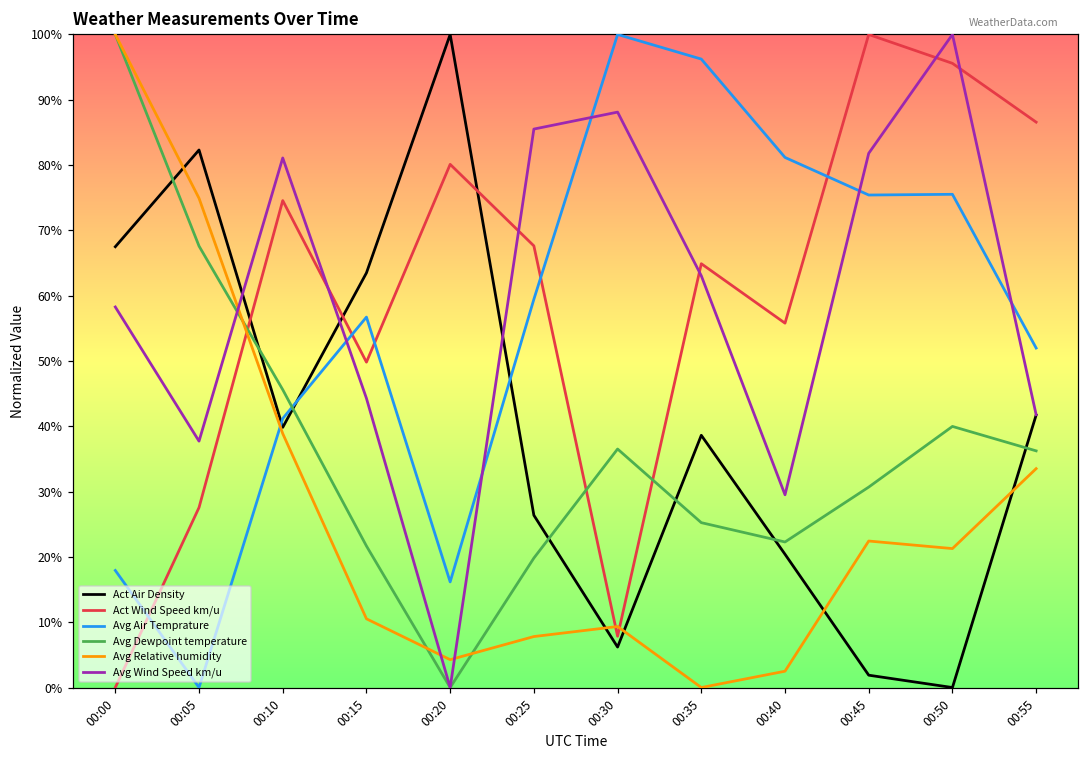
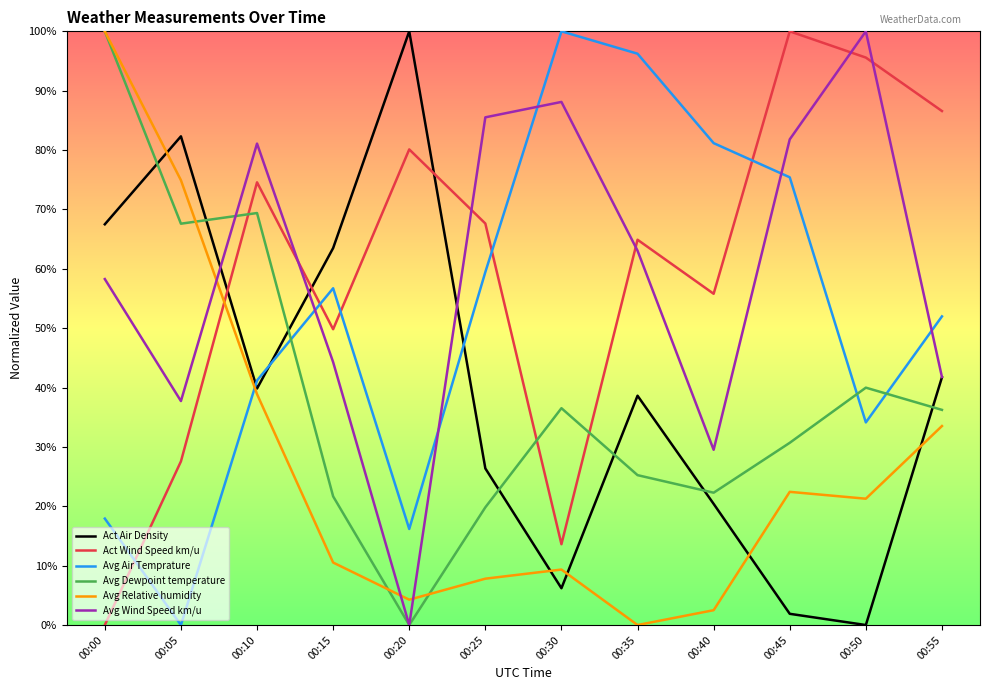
Avg Dewpoint temperature, 00:10: 46% -> 69%
Act Wind Speed km/u, 00:30: 8% -> 14%
Avg Air Temprature, 00:50: 76% -> 34%
